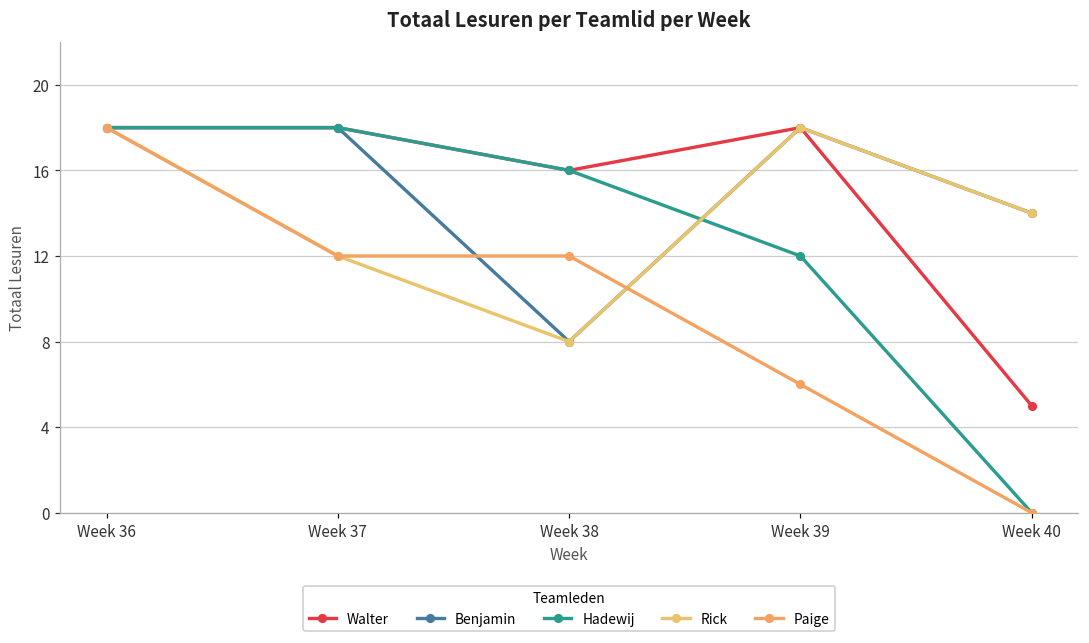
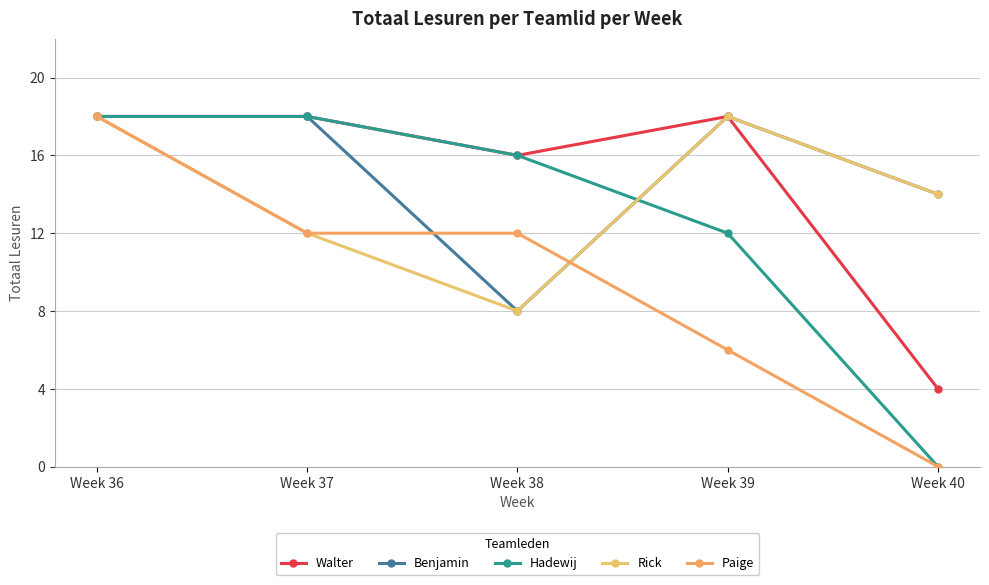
Walter, Week 40: 5 -> 4
